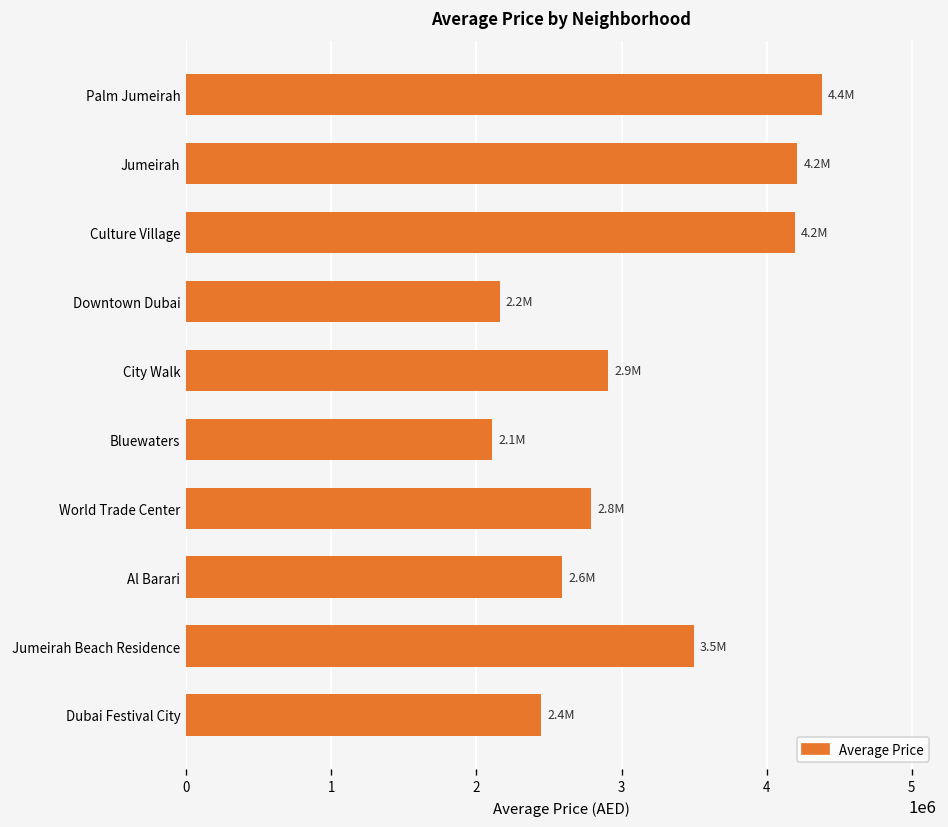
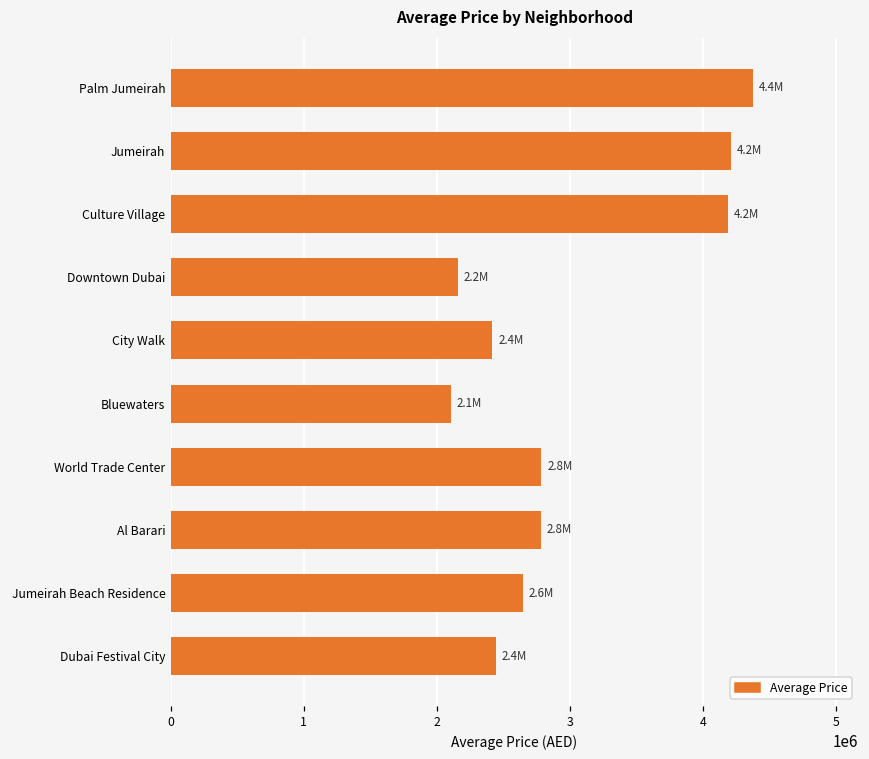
City Walk: 2.9M -> 2.4M
Al Barari: 2.6M -> 2.8M
Jumeirah Beach Residence: 3.5M -> 2.6M
